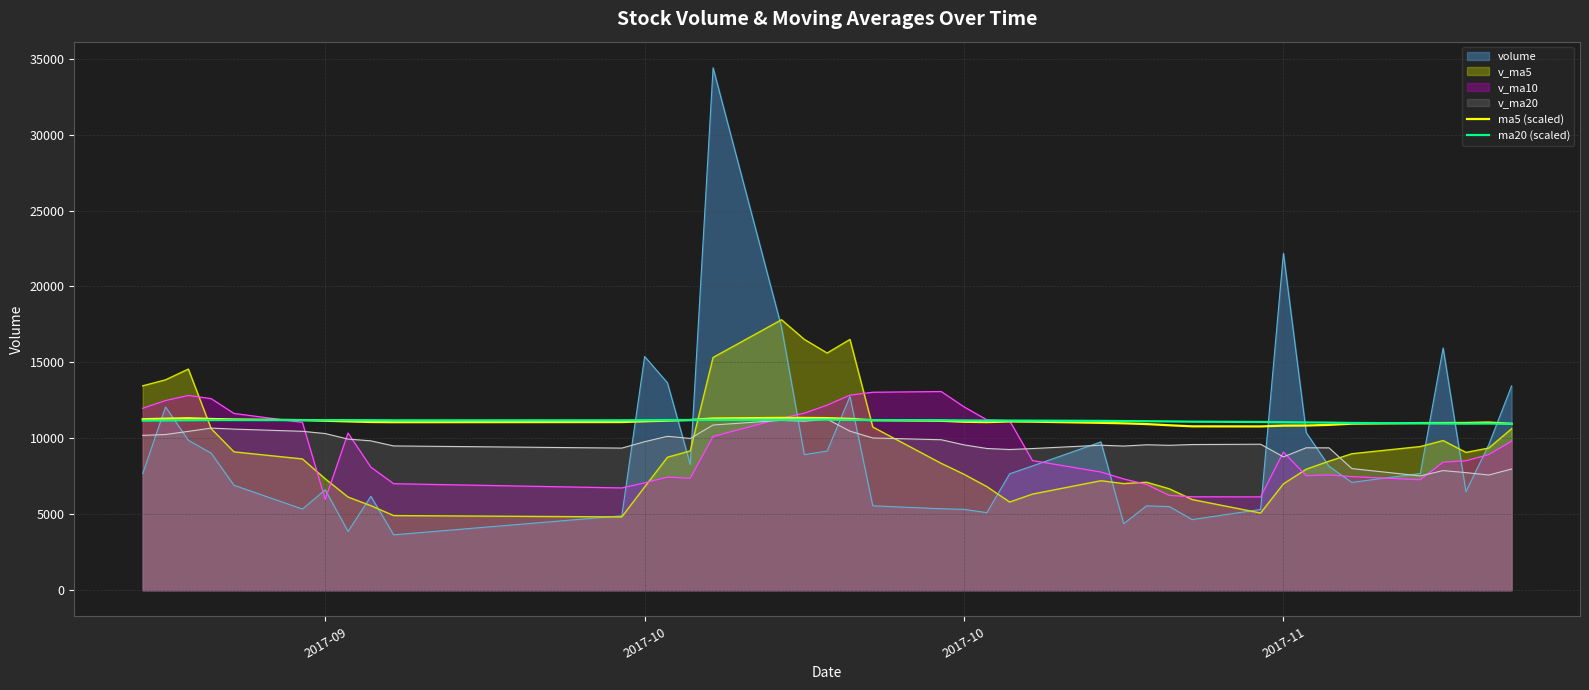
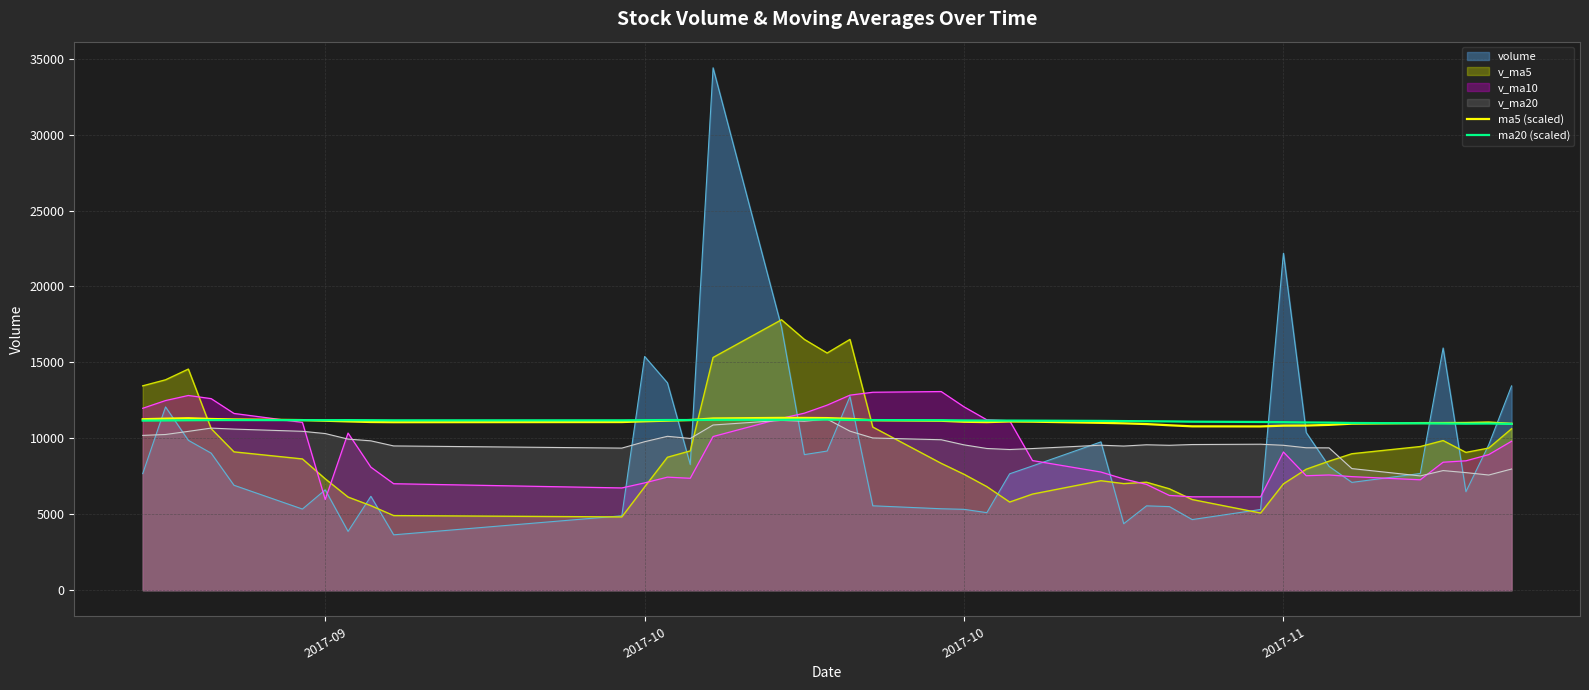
v_ma20, 2017-11: 8800 -> 9500
